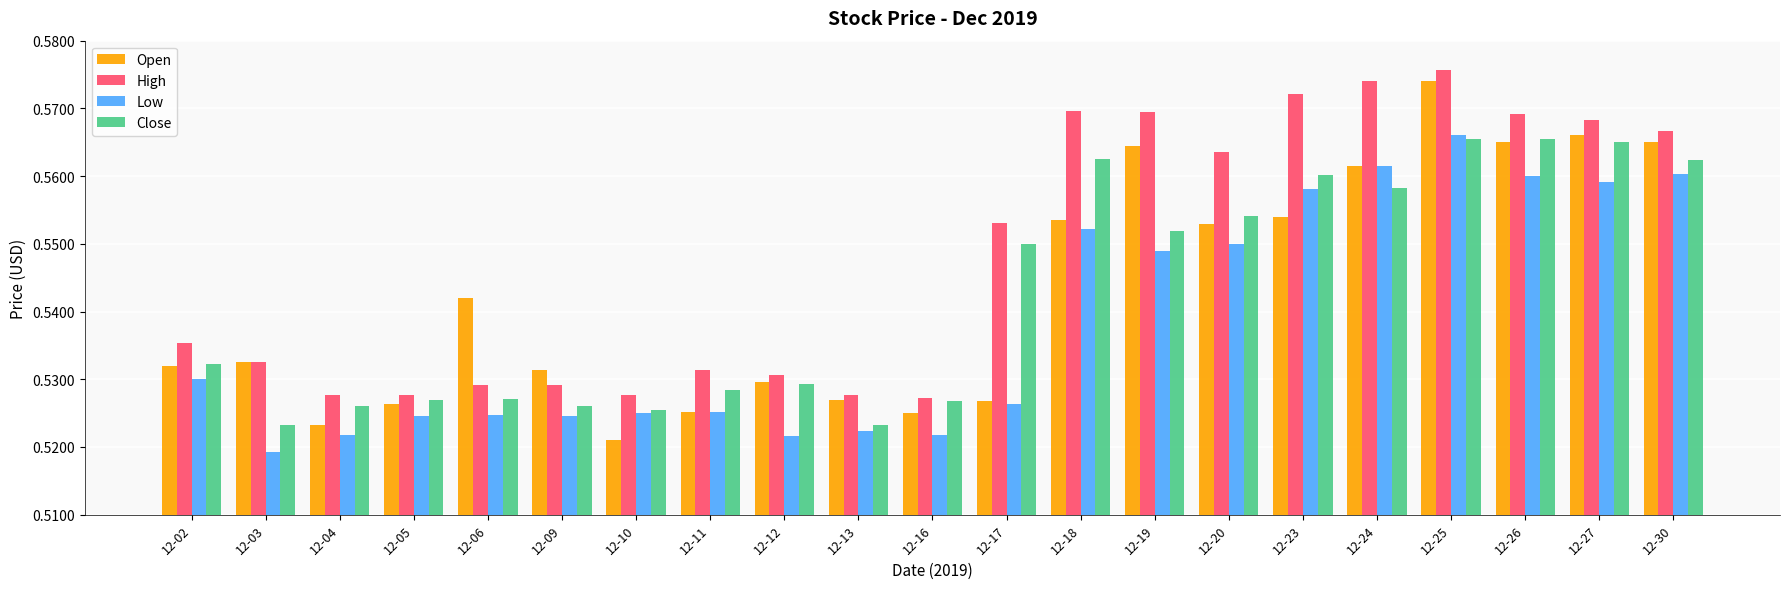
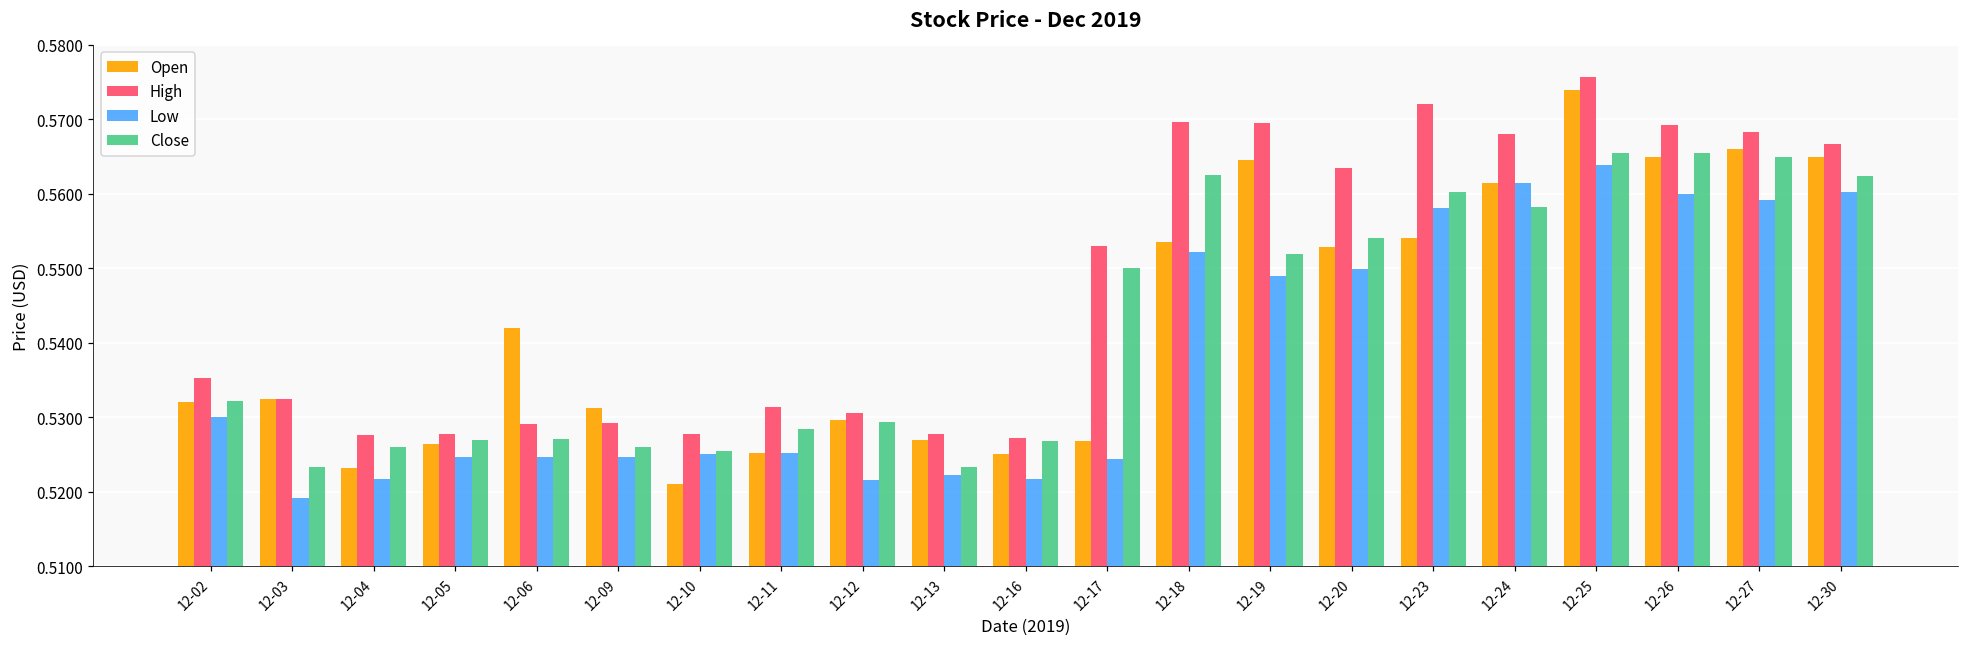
Low, 12-17: 0.526 -> 0.524
High, 12-24: 0.574 -> 0.568
Low, 12-25: 0.566 -> 0.564
